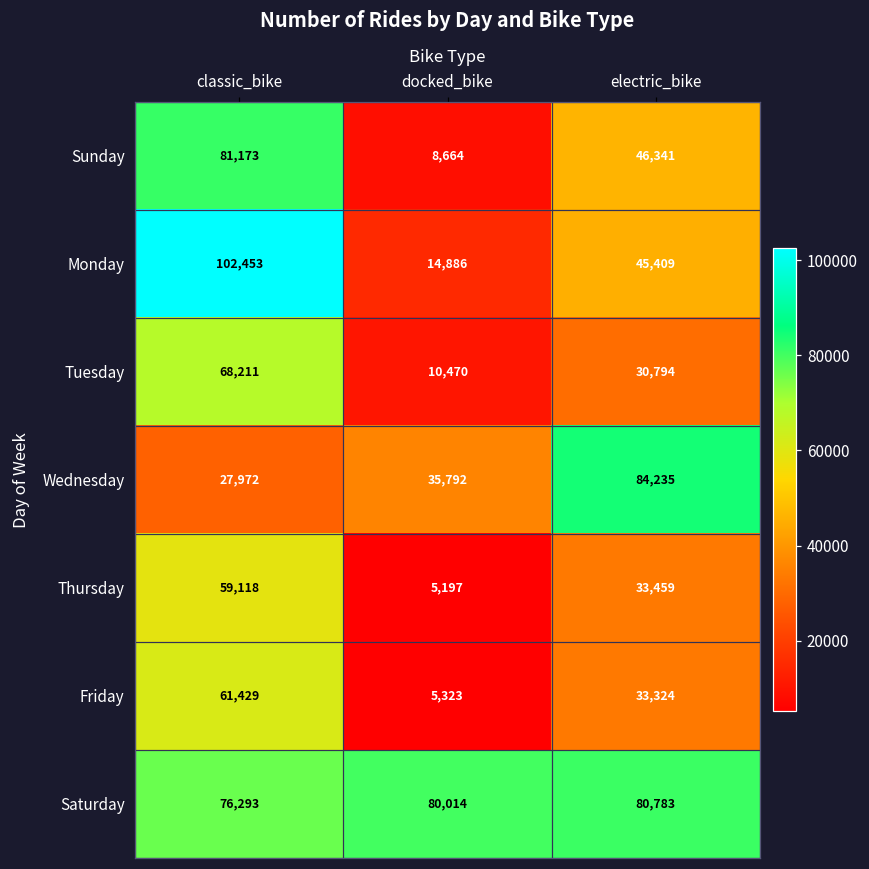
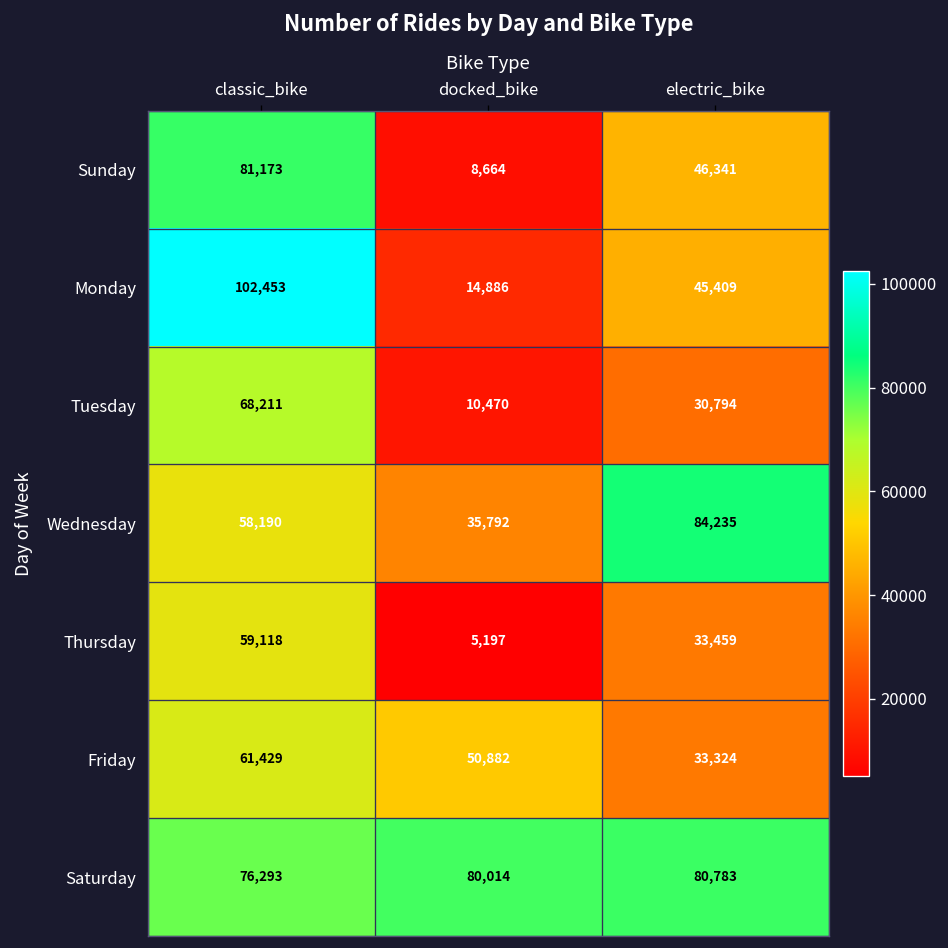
Wednesday, classic_bike: 27,972 -> 58,190
Friday, docked_bike: 5,323 -> 50,882
